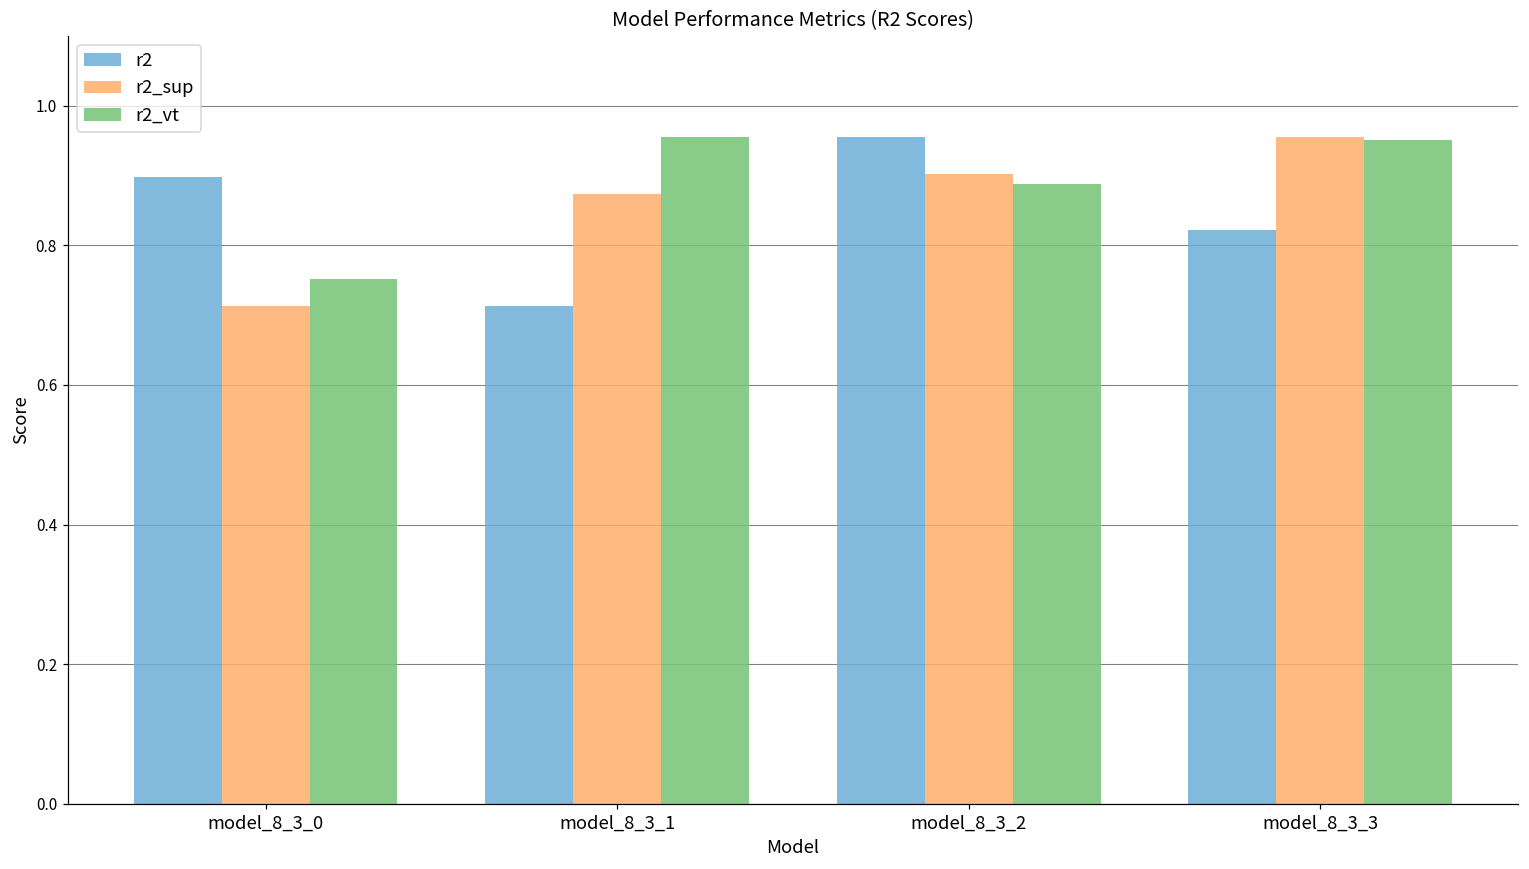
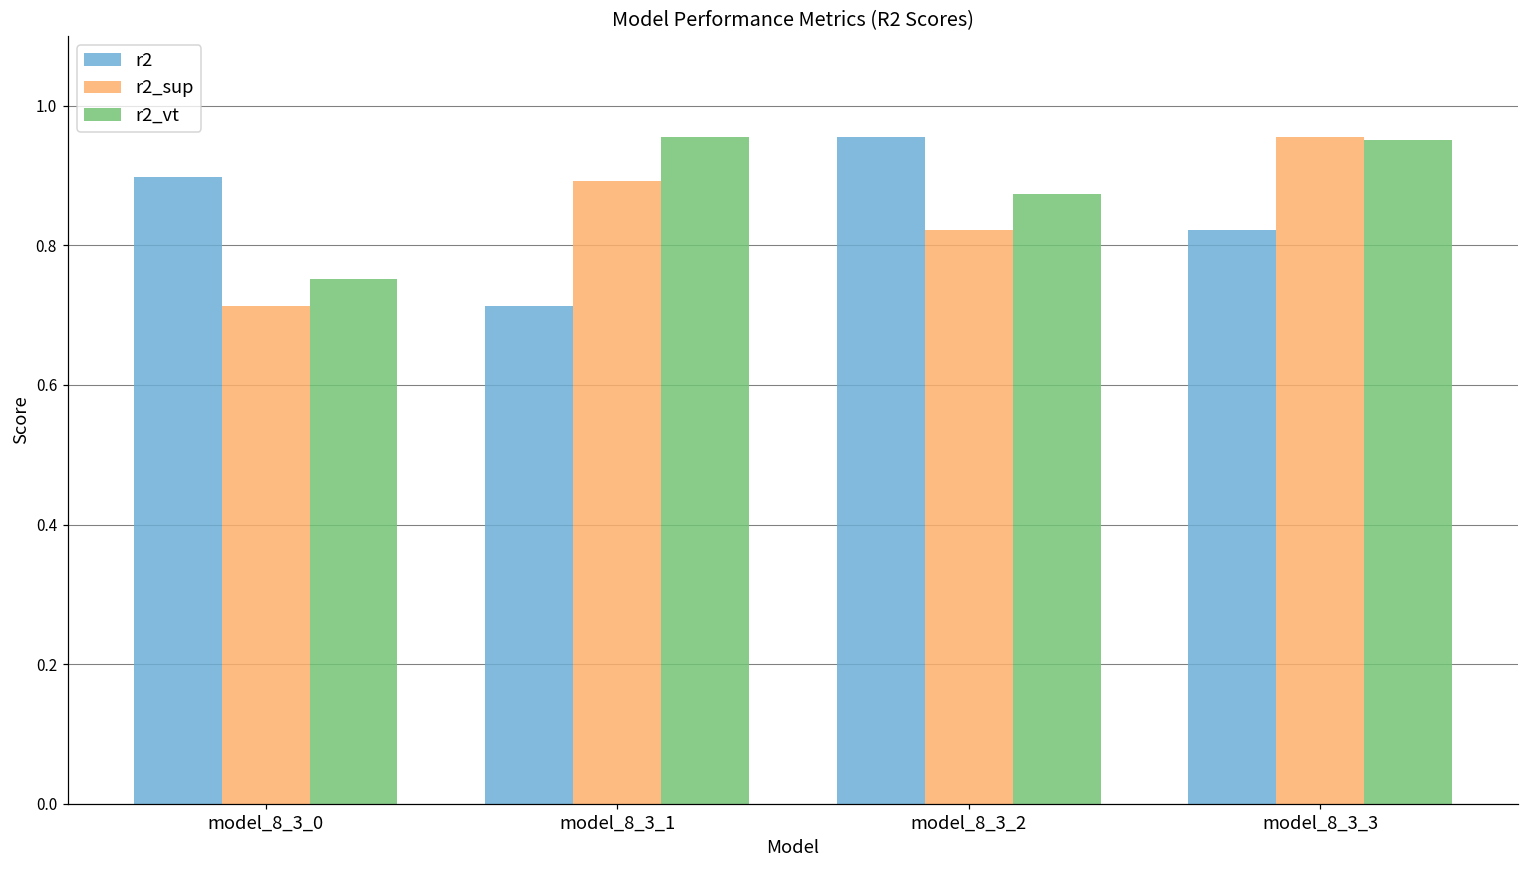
r2_sup, model_8_3_1: 0.87 -> 0.89
r2_sup, model_8_3_2: 0.90 -> 0.82
r2_vt, model_8_3_2: 0.89 -> 0.87
